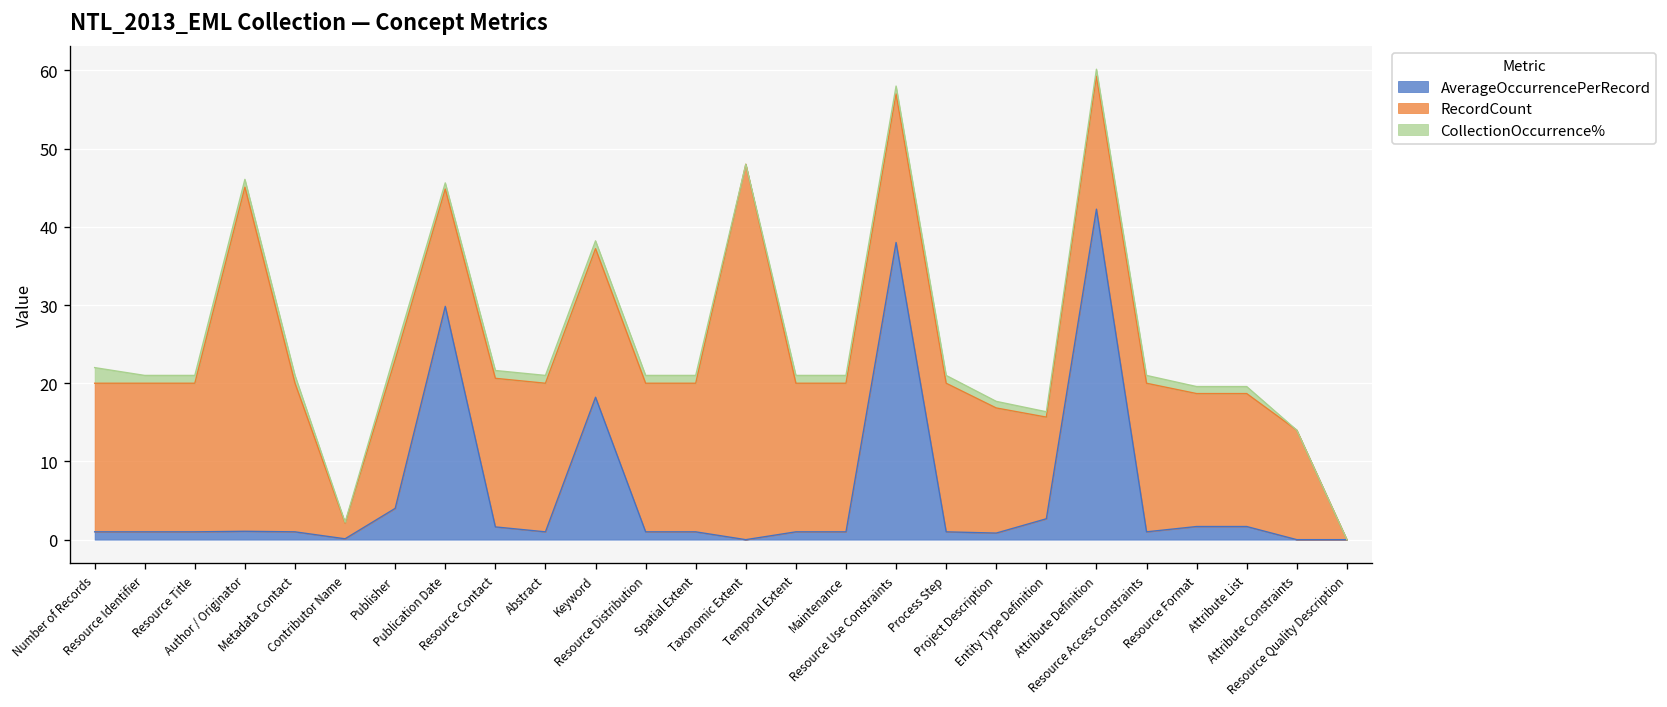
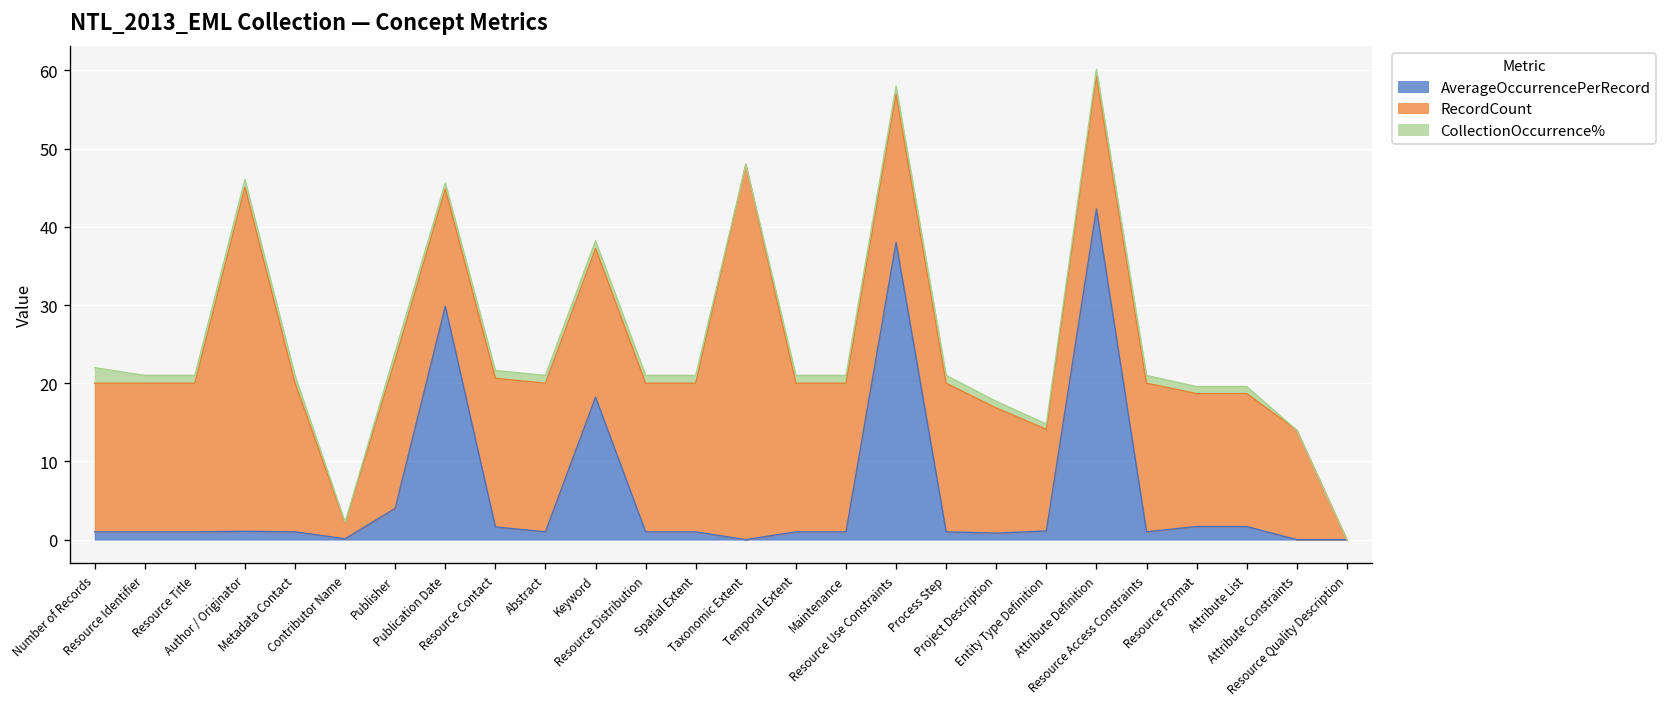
AverageOccurrencePerRecord, Entity Type Definition: 3 -> 1
